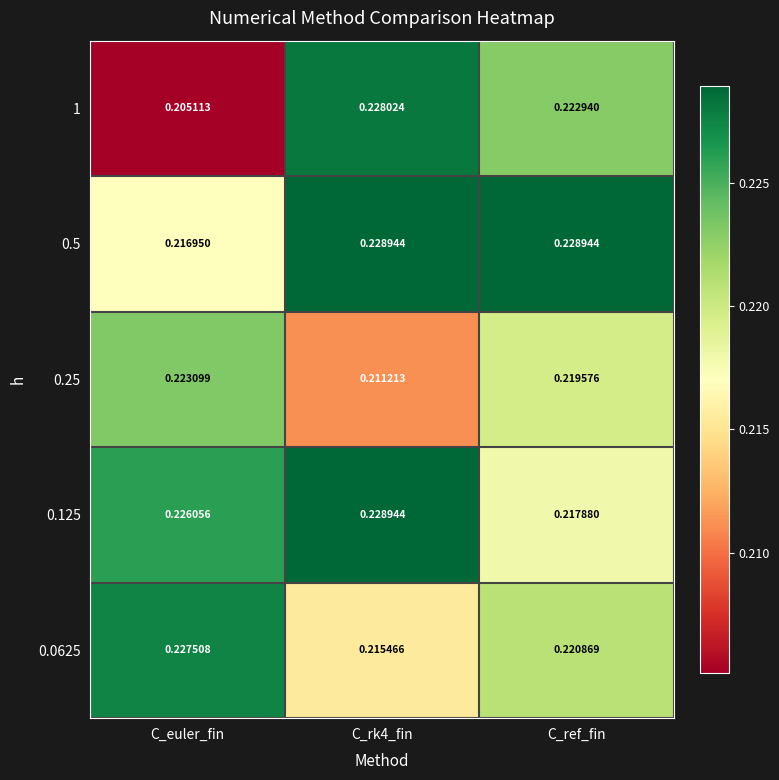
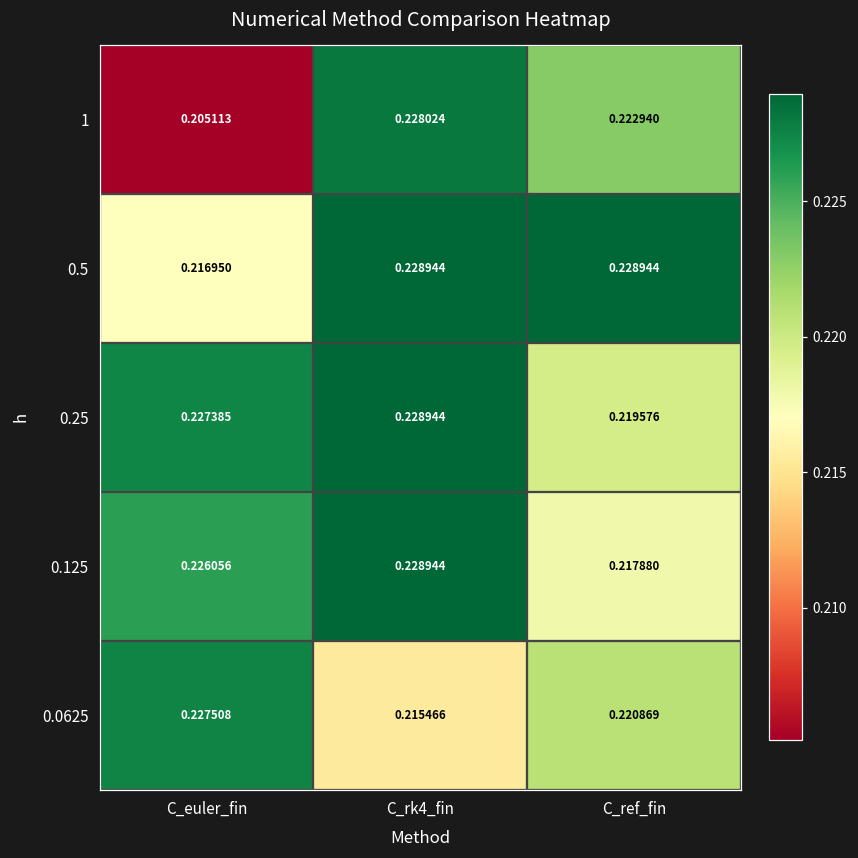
0.25, C_euler_fin: 0.223099 -> 0.227385
0.25, C_rk4_fin: 0.211213 -> 0.228944
